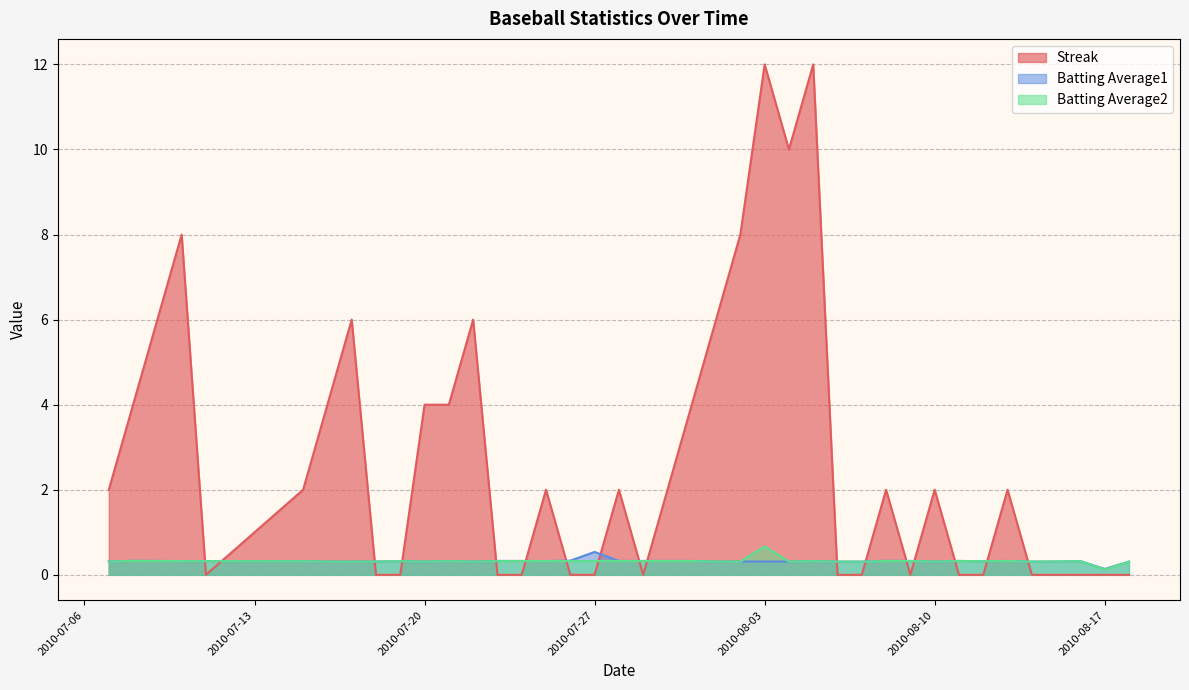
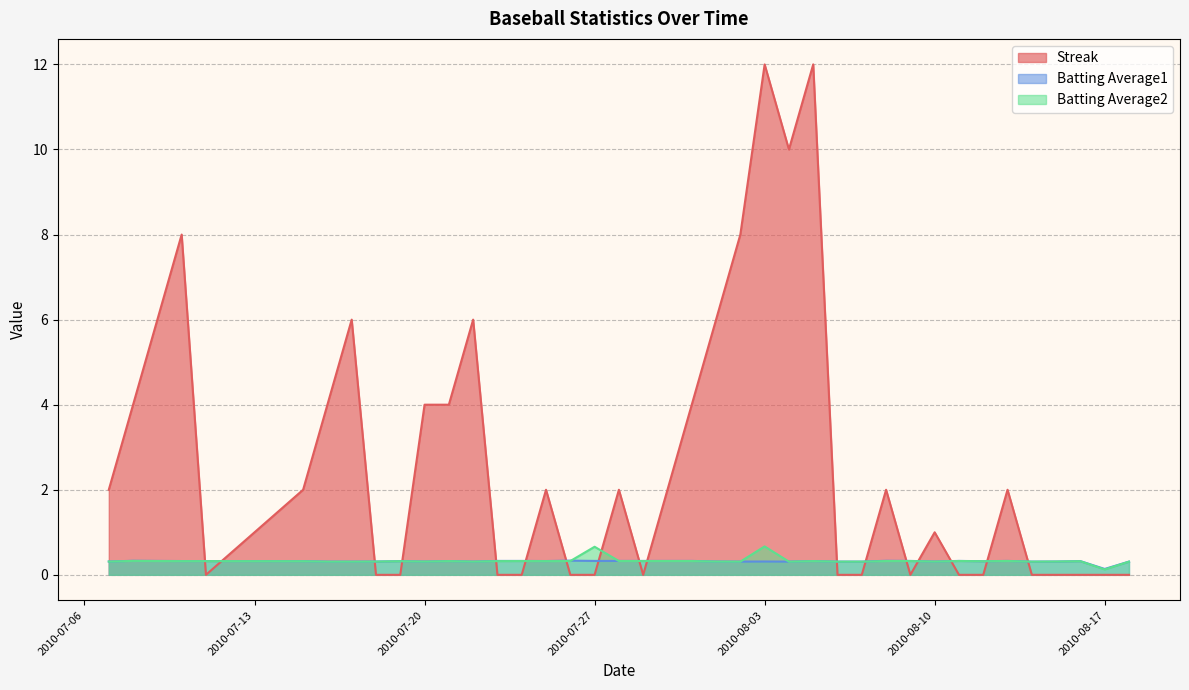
Batting Average1, 2010-07-27: 0.5 -> 0.3
Batting Average2, 2010-07-27: 0.3 -> 0.7
Streak, 2010-08-10: 2 -> 1
